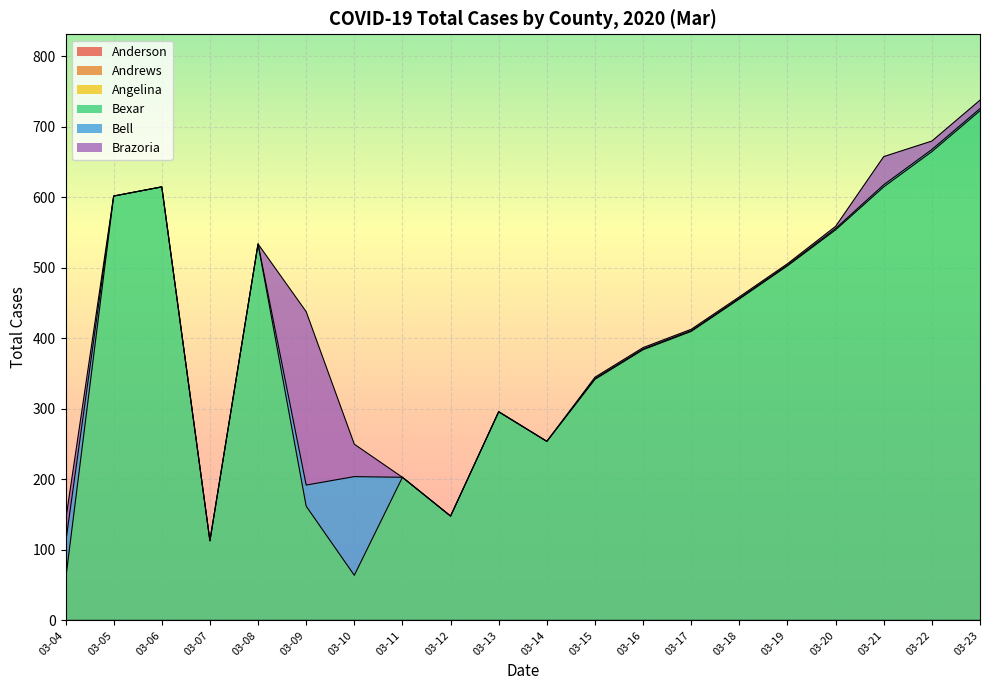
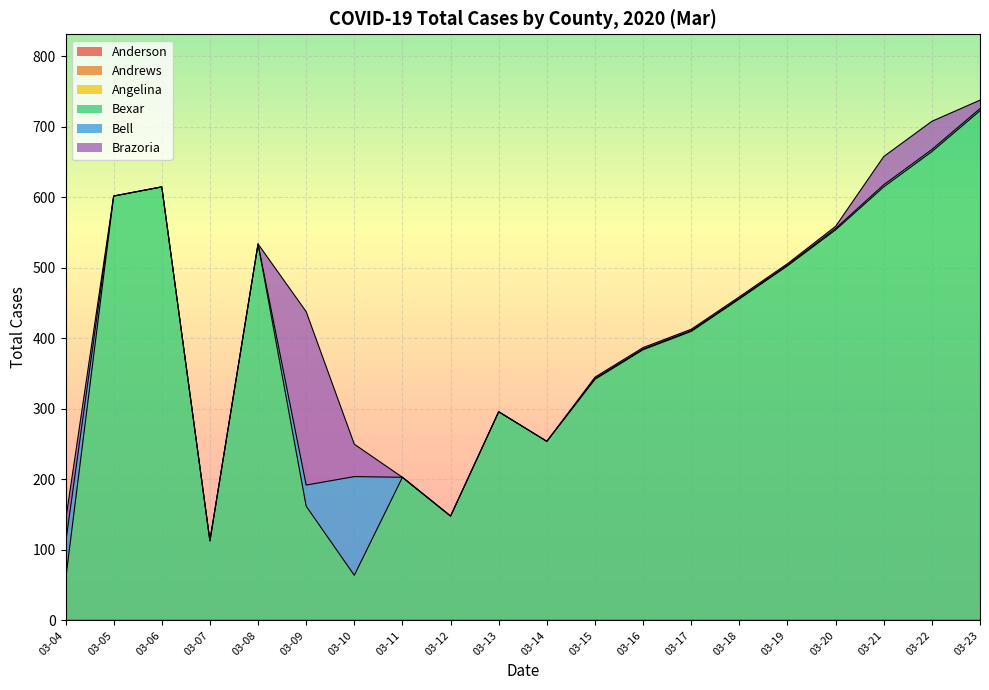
Brazoria, 03-22: 10 -> 40
